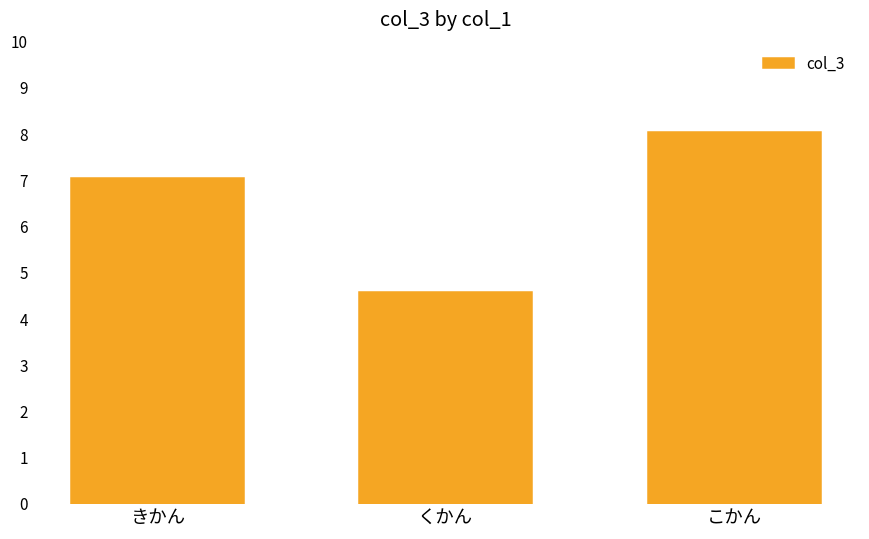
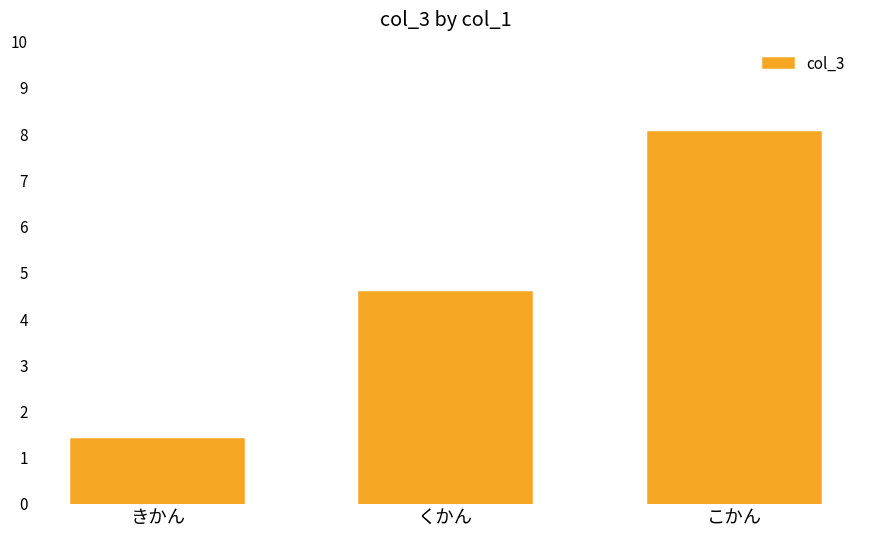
きかん: 7.1 -> 1.4
